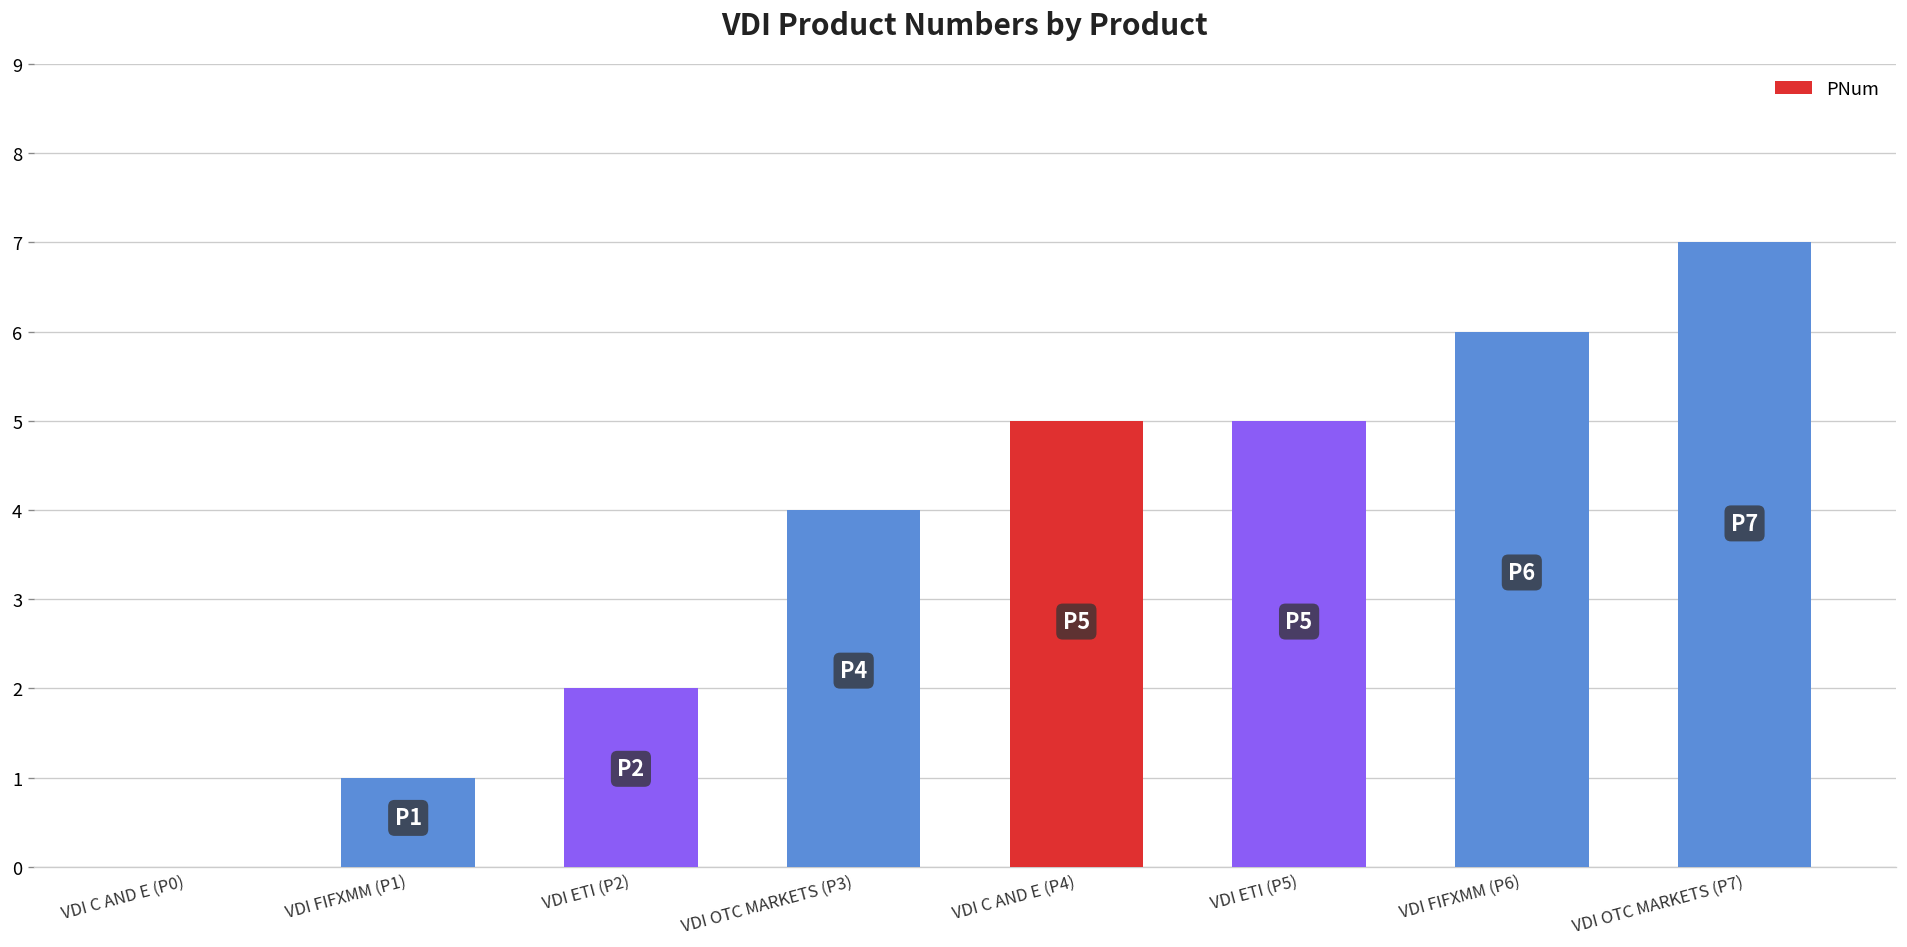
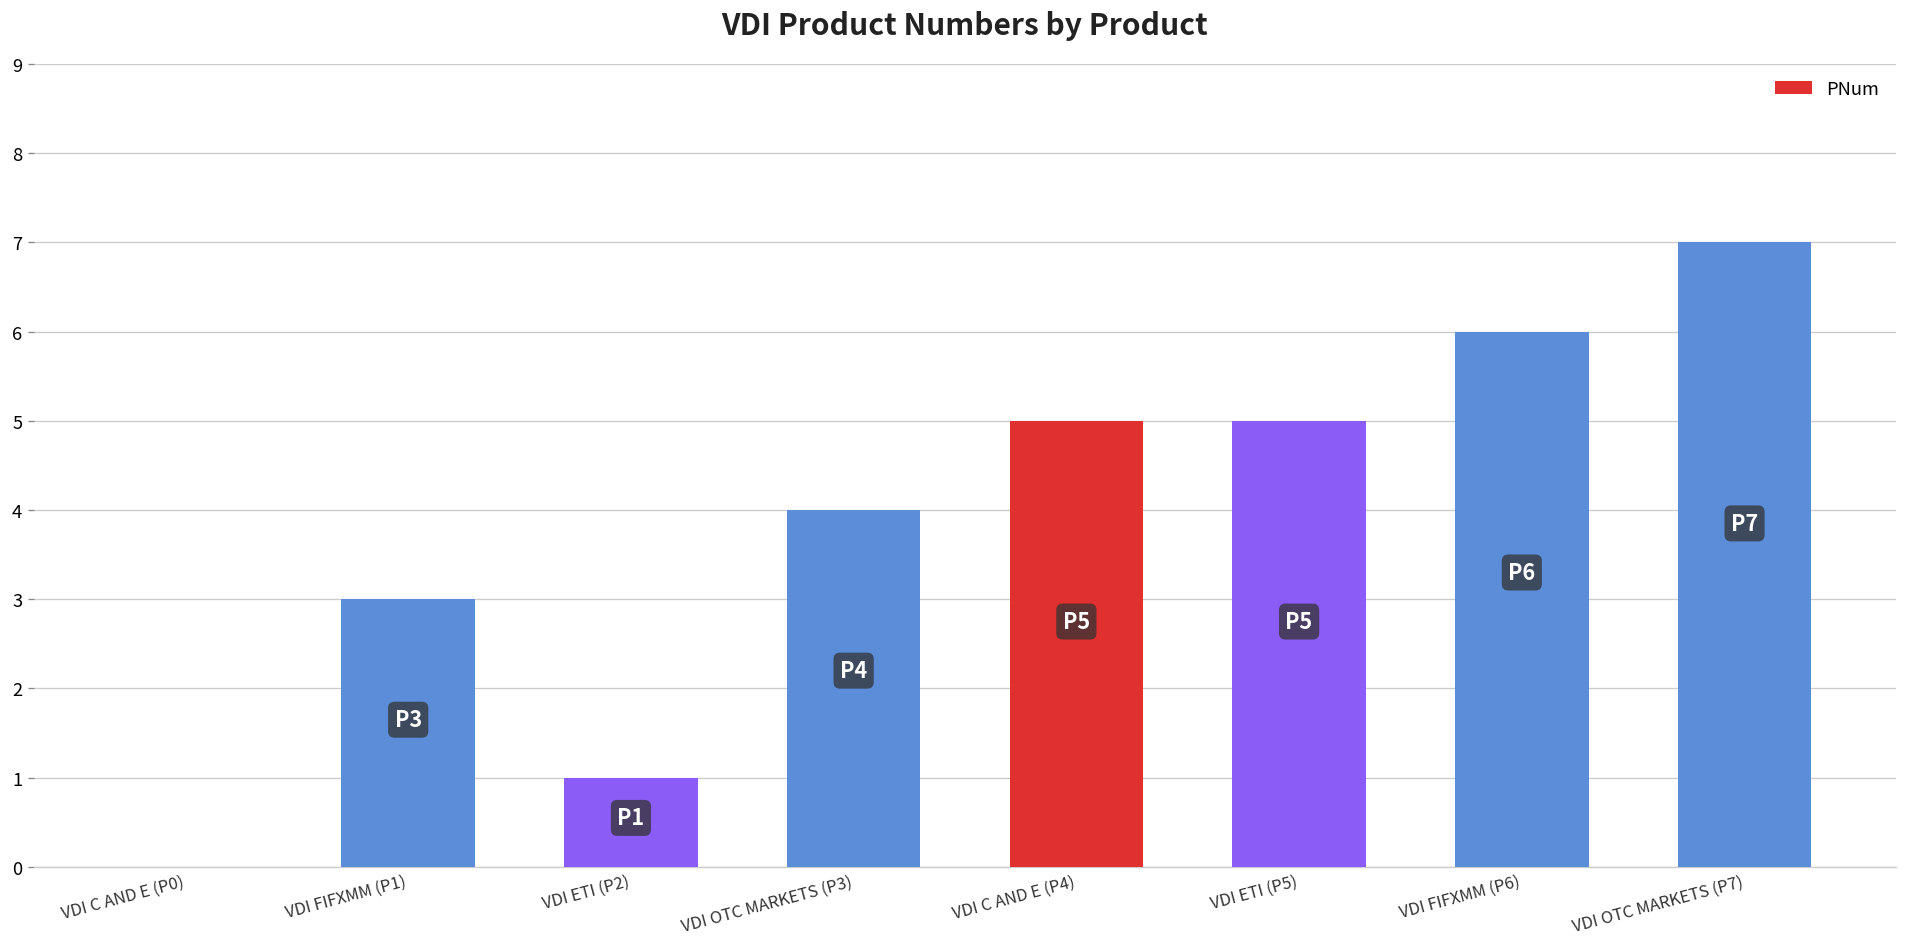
VDI FIFXMM (P1): 1 -> 3
VDI ETI (P2): 2 -> 1
